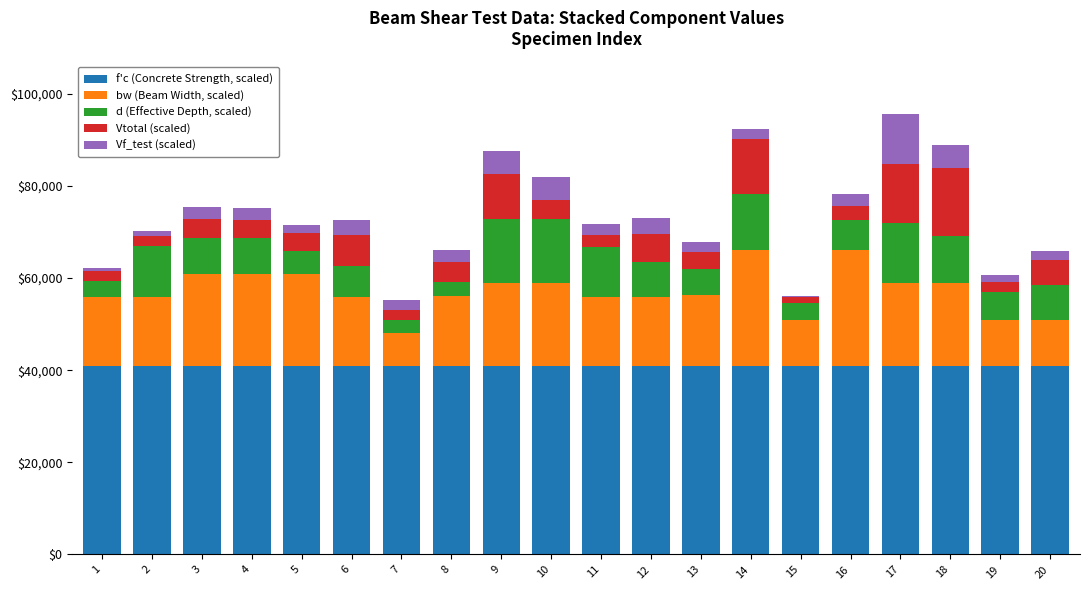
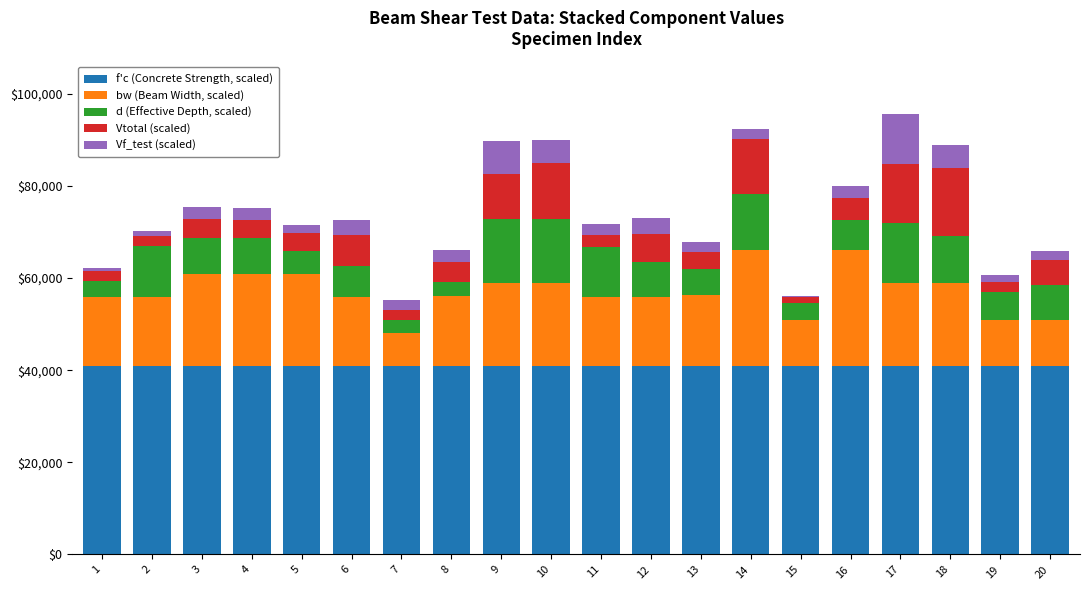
Vf_test (scaled), 9: $5,000 -> $7,000
Vtotal (scaled), 10: $4,000 -> $12,000
Vtotal (scaled), 16: $3,000 -> $5,000
